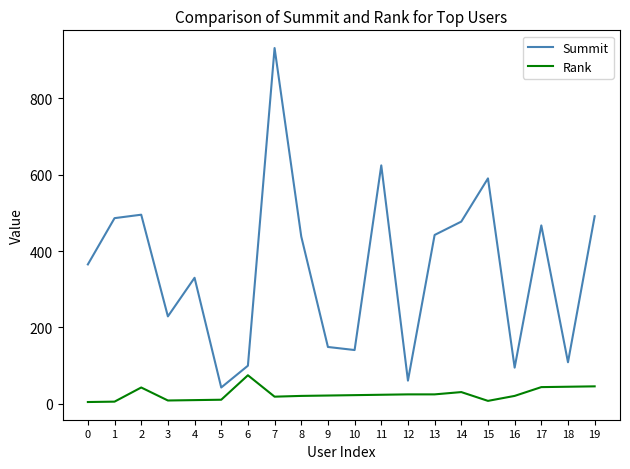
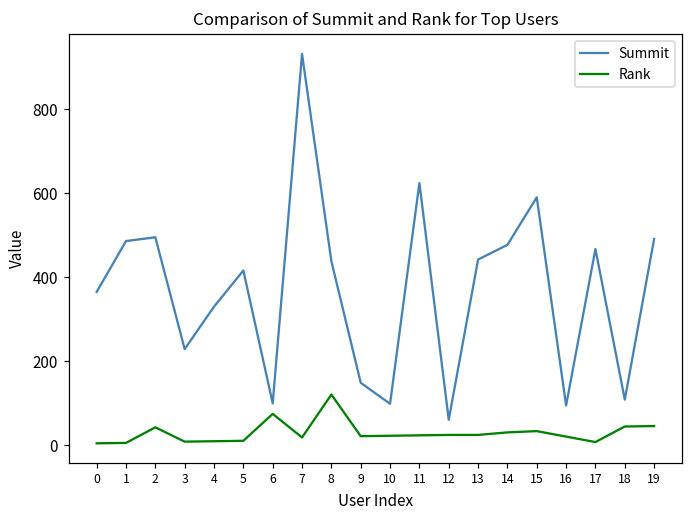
Summit, 5: 40 -> 420
Rank, 8: 20 -> 120
Summit, 10: 140 -> 100
Rank, 15: 10 -> 30
Rank, 17: 40 -> 10
